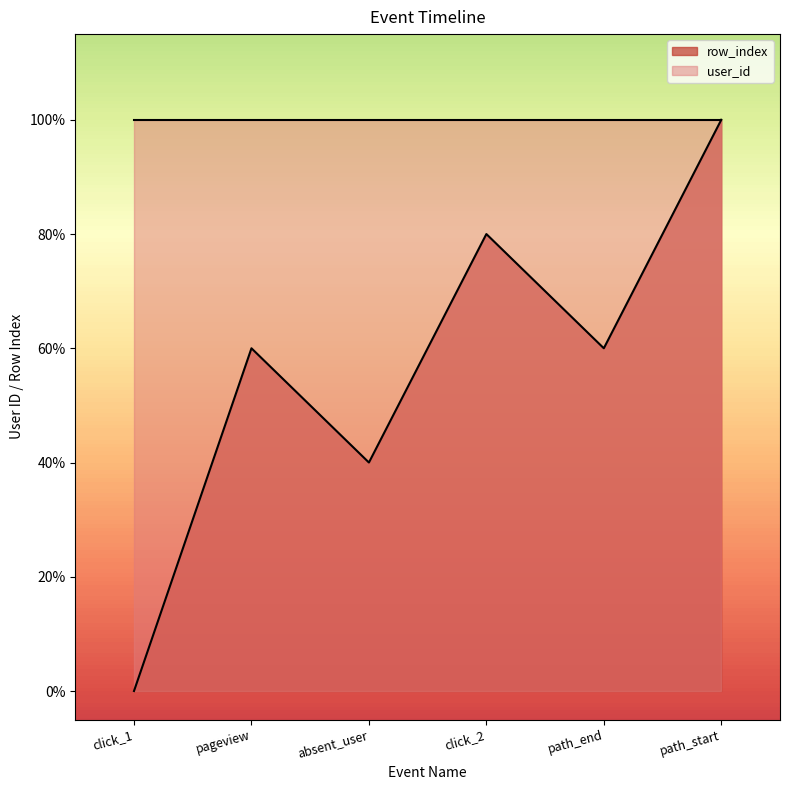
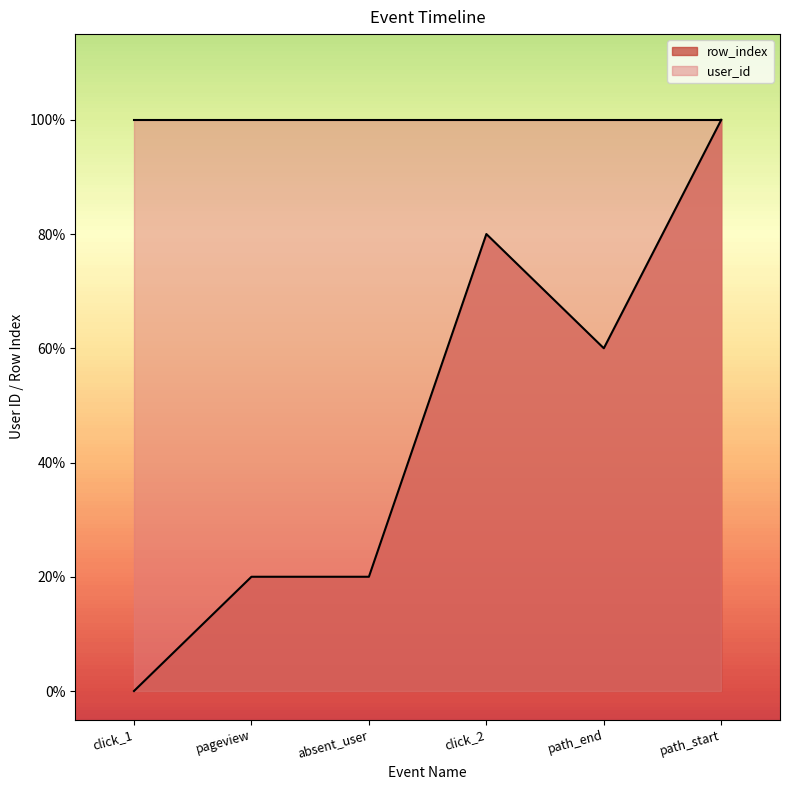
row_index, pageview: 60% -> 20%
row_index, absent_user: 40% -> 20%
